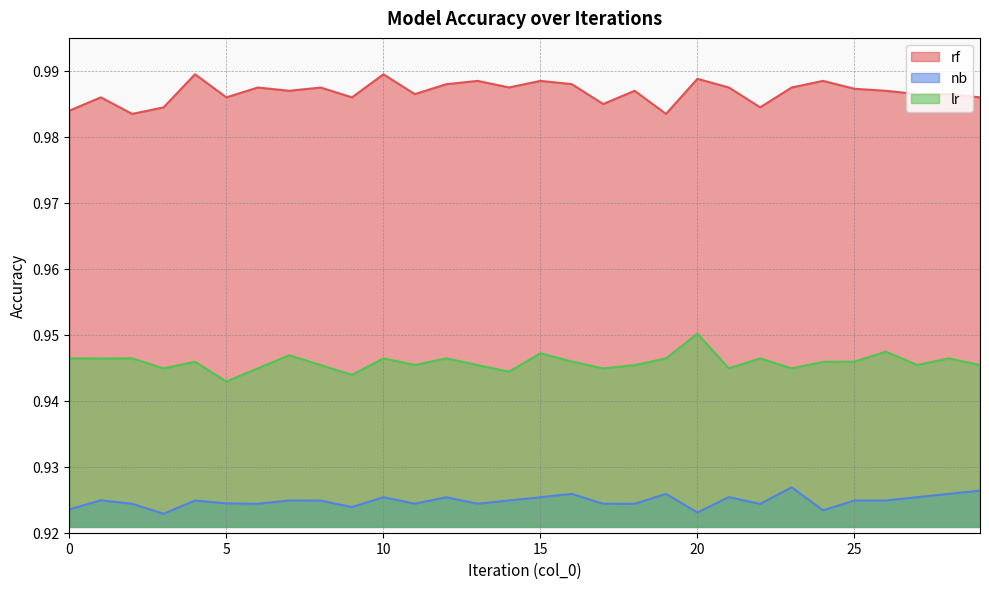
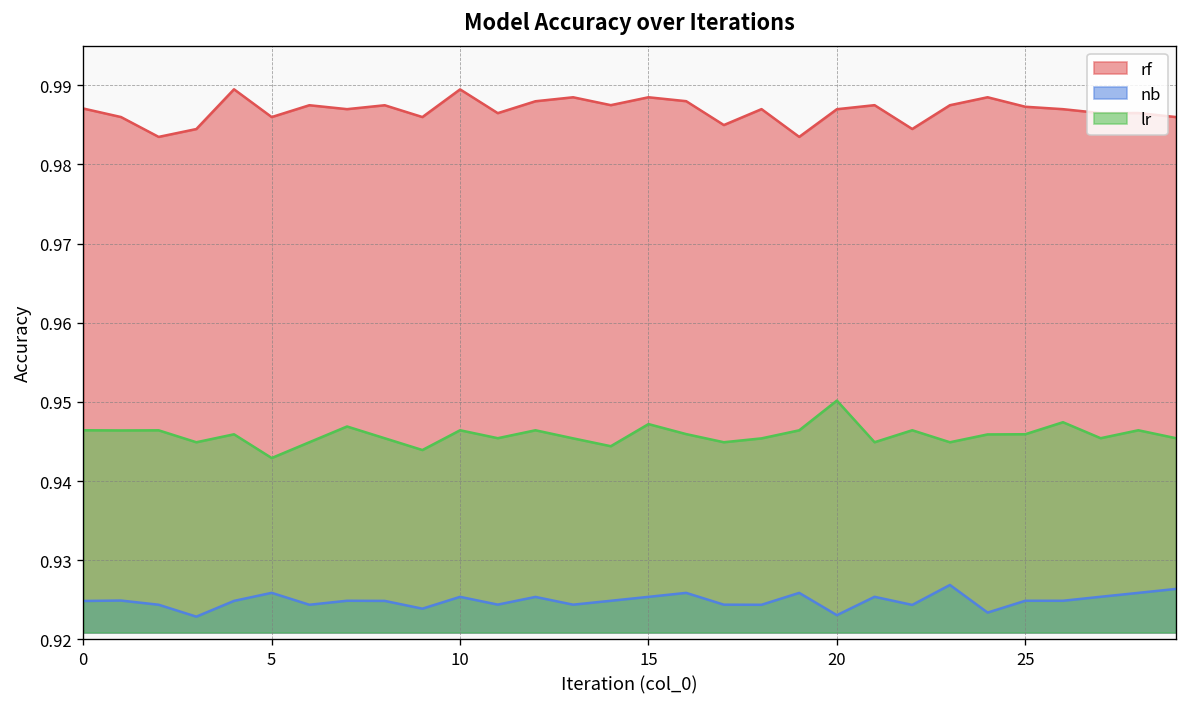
rf, 0: 0.984 -> 0.987
nb, 0: 0.924 -> 0.925
nb, 5: 0.924 -> 0.926
rf, 20: 0.989 -> 0.987
